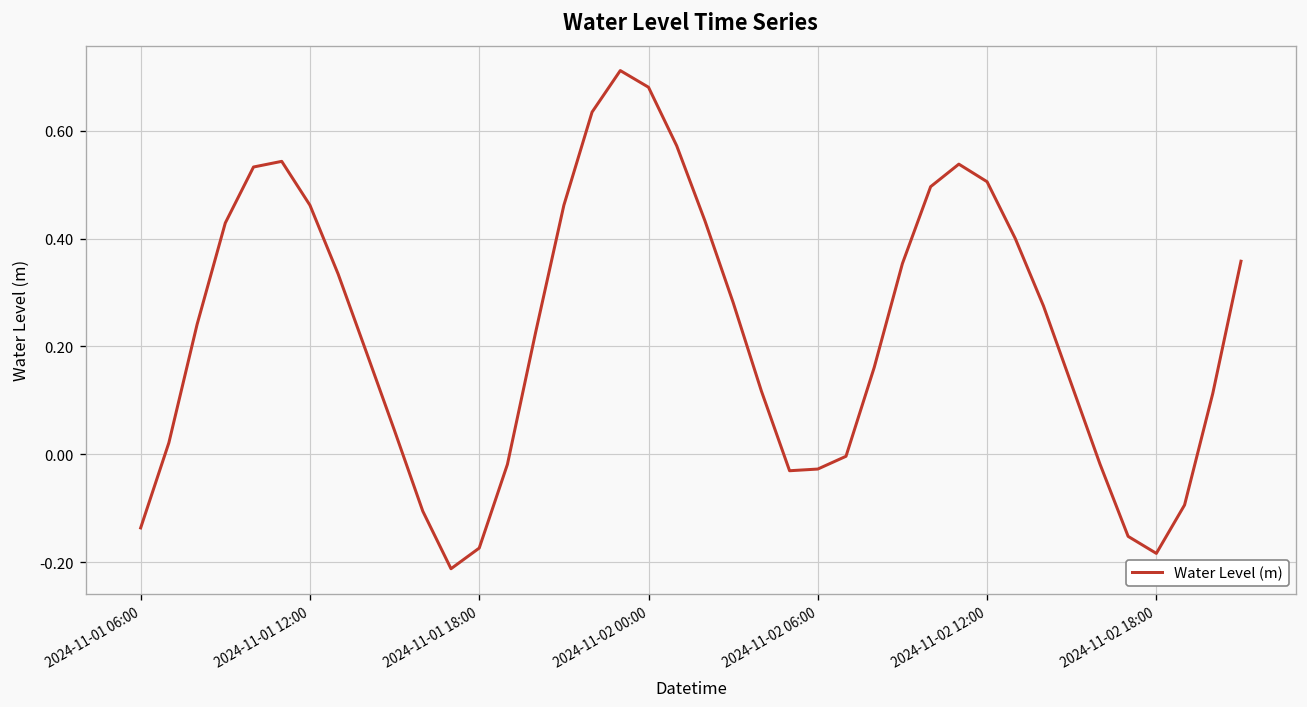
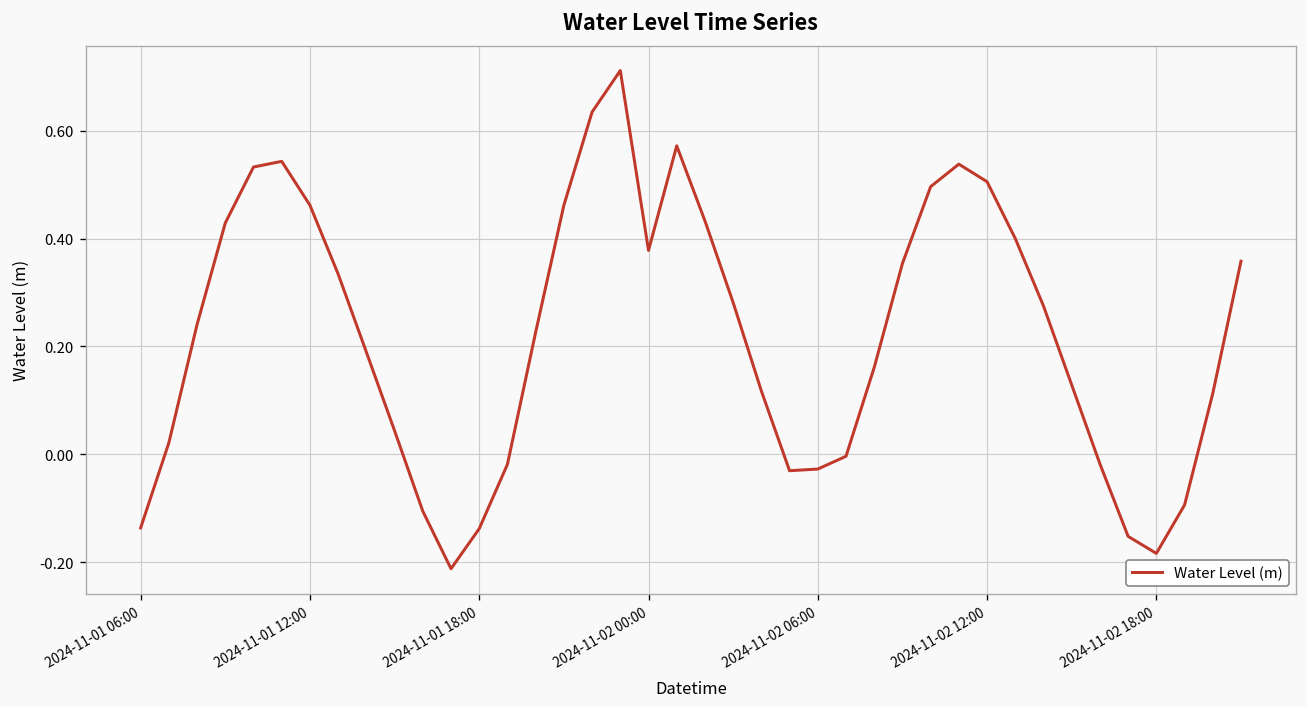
2024-11-01 18:00: -0.17 -> -0.14
2024-11-02 00:00: 0.68 -> 0.38
